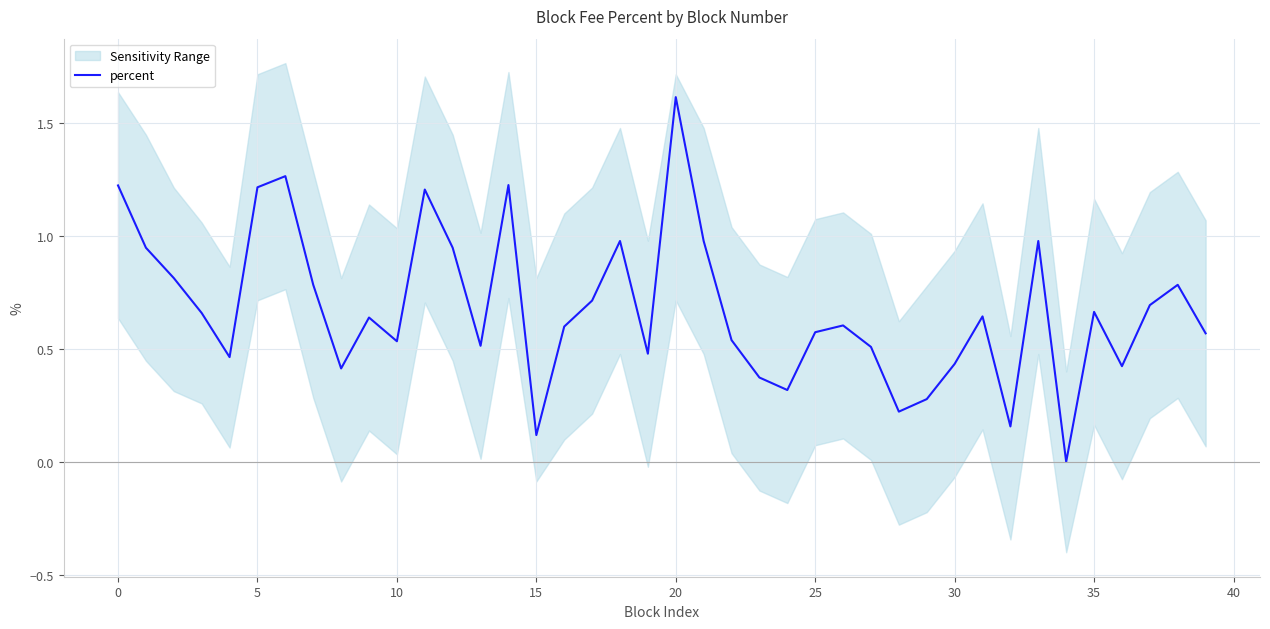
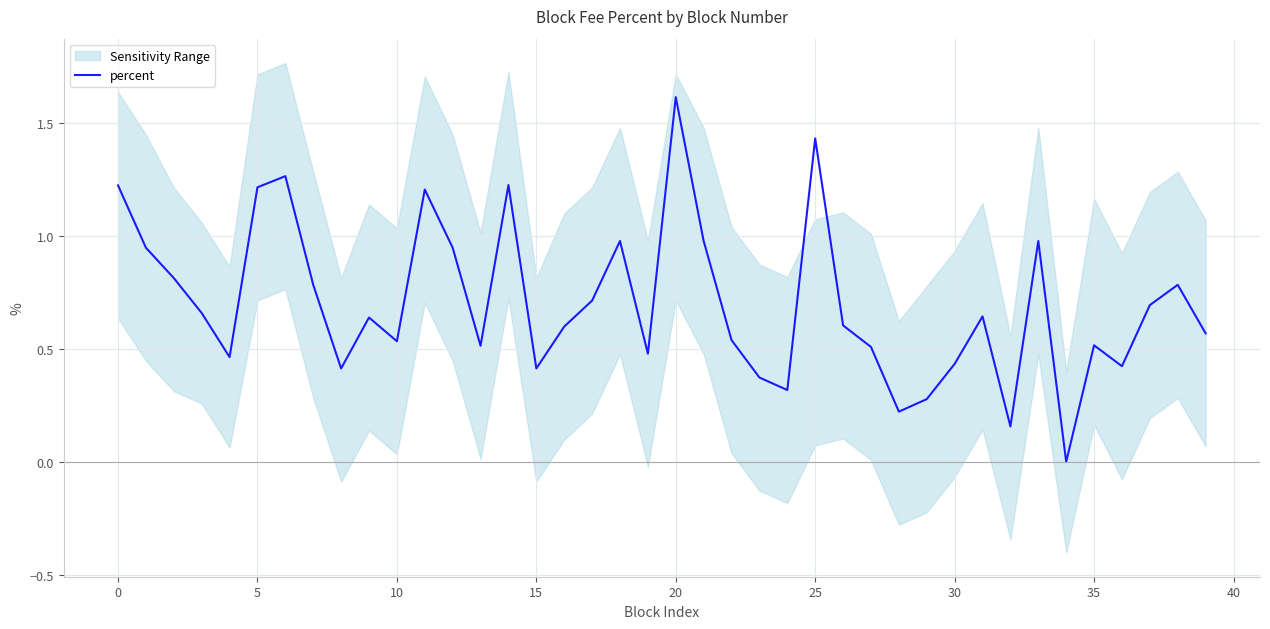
percent, 15: 0.12 -> 0.41
percent, 25: 0.57 -> 1.43
percent, 35: 0.66 -> 0.52
